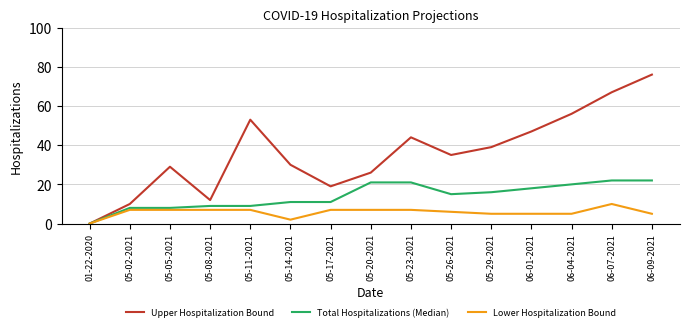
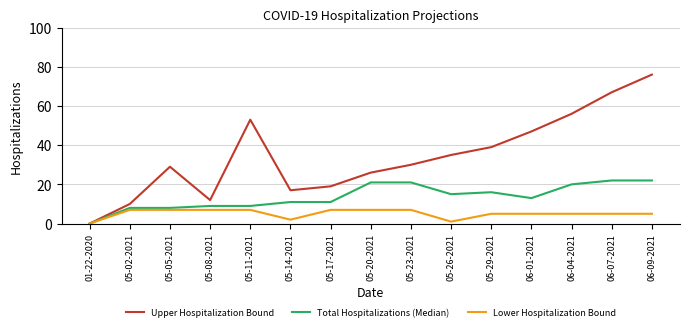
Upper Hospitalization Bound, 05-14-2021: 30 -> 17
Upper Hospitalization Bound, 05-23-2021: 44 -> 30
Lower Hospitalization Bound, 05-26-2021: 6 -> 1
Total Hospitalizations (Median), 06-01-2021: 18 -> 13
Lower Hospitalization Bound, 06-07-2021: 10 -> 5
